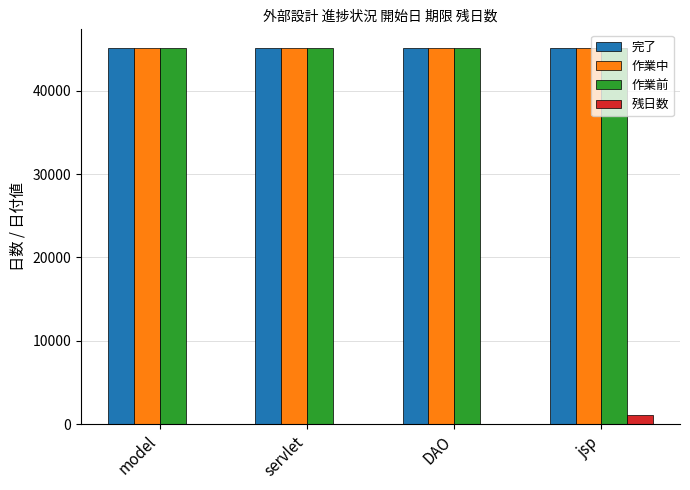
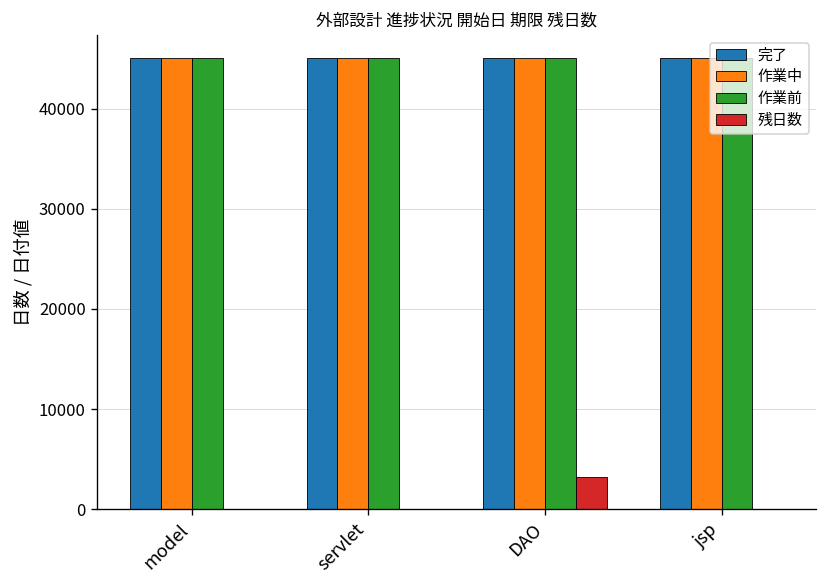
残日数, DAO: 0 -> 3000
残日数, jsp: 1000 -> 0
